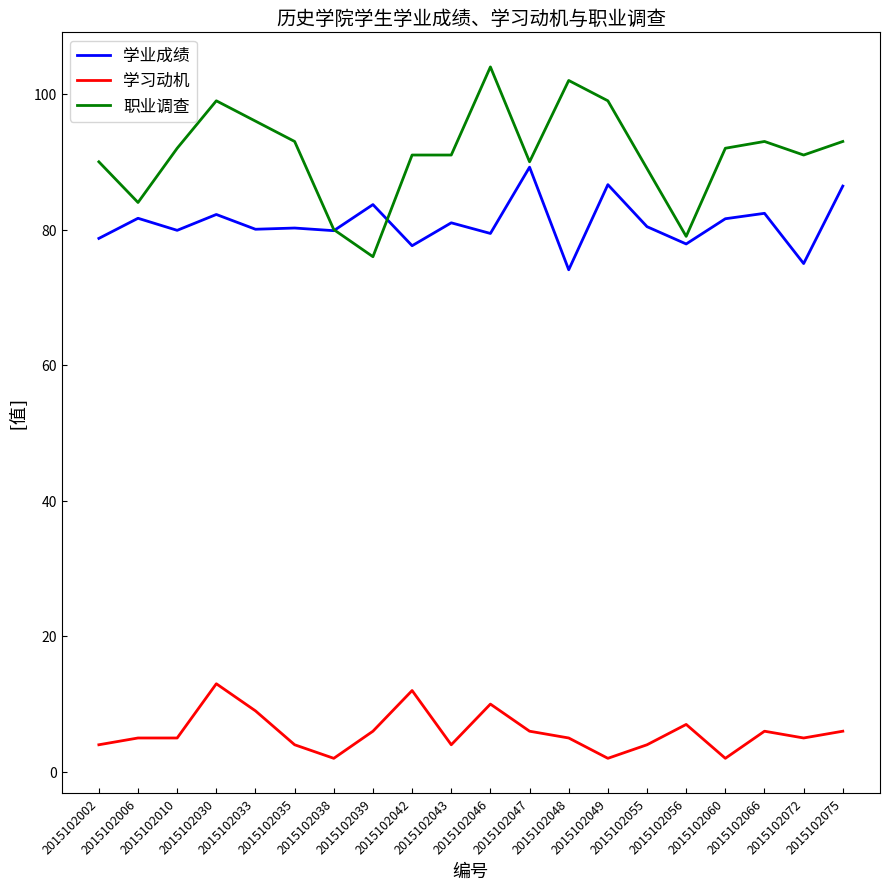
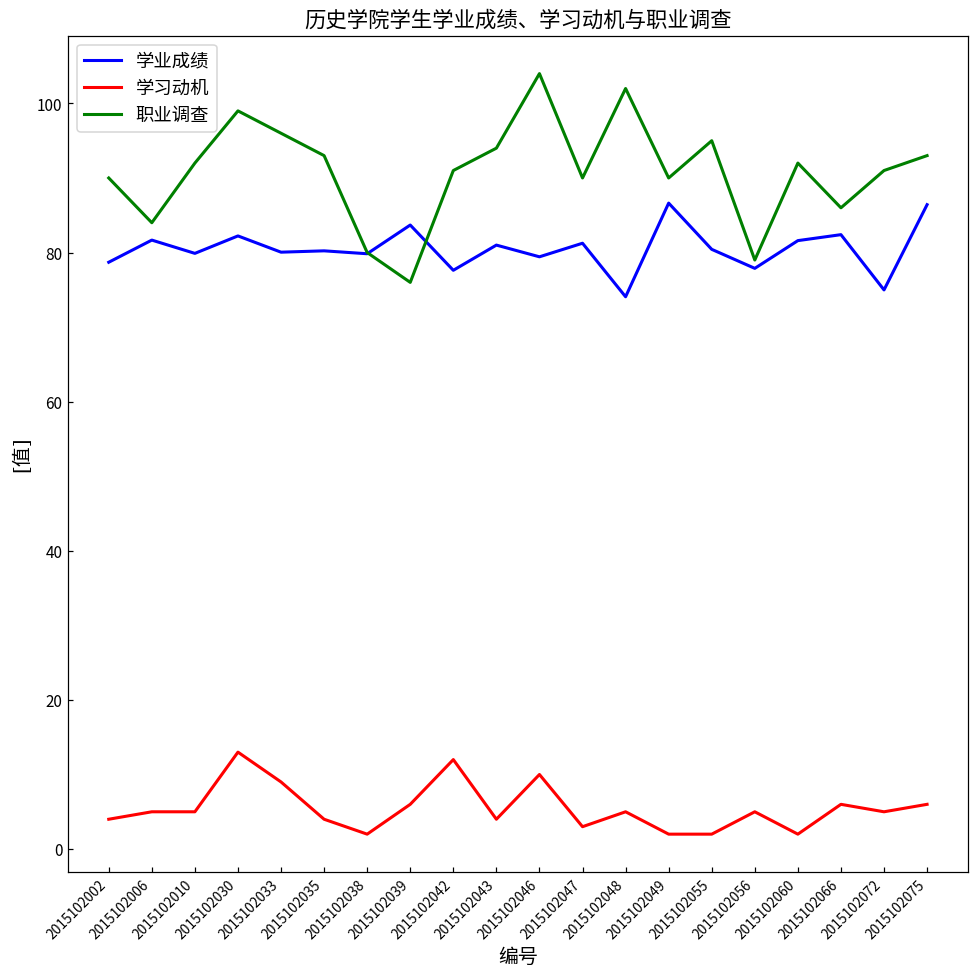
职业调查, 2015102043: 91 -> 94
学业成绩, 2015102047: 89 -> 81
学习动机, 2015102047: 6 -> 3
职业调查, 2015102049: 99 -> 90
学习动机, 2015102055: 4 -> 2
职业调查, 2015102055: 89 -> 95
学习动机, 2015102056: 7 -> 5
职业调查, 2015102066: 93 -> 86
